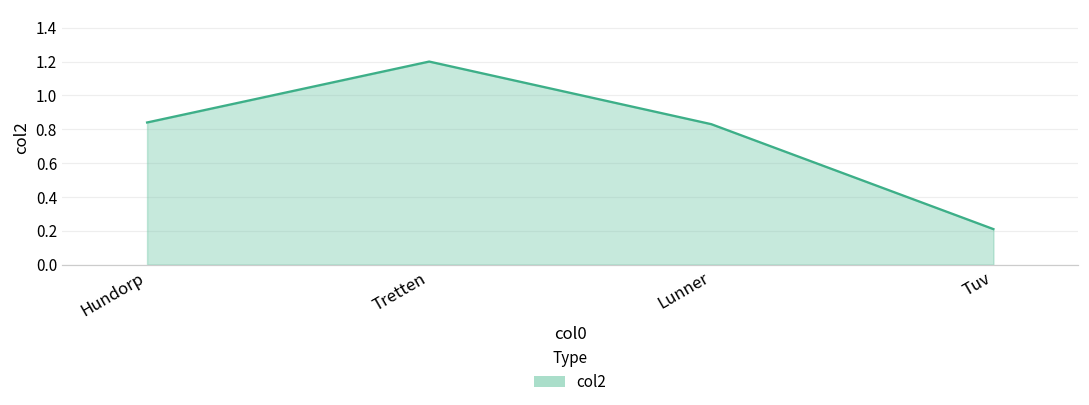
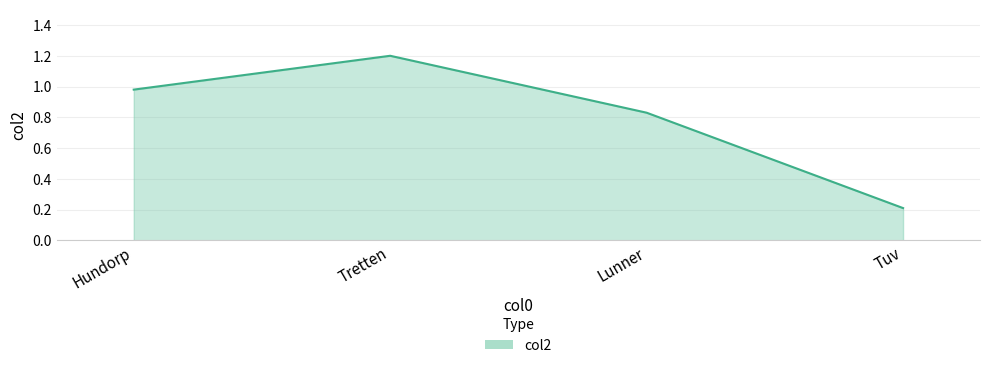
Hundorp: 0.84 -> 0.98
